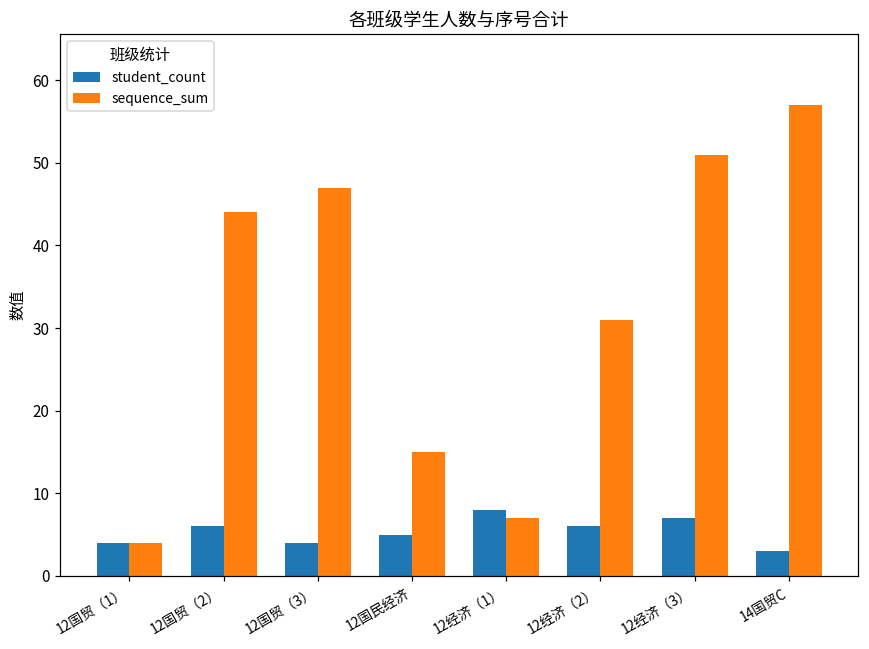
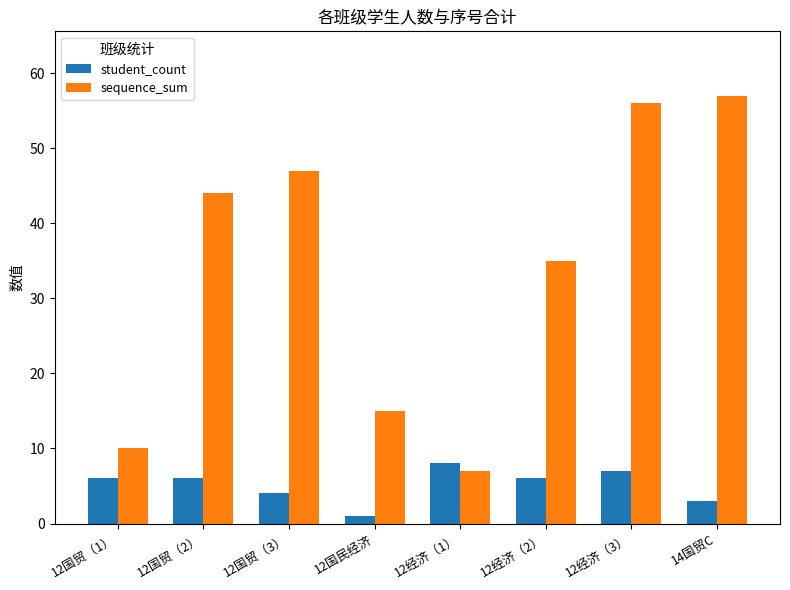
student_count, 12国贸（1）: 4 -> 6
sequence_sum, 12国贸（1）: 4 -> 10
student_count, 12国民经济: 5 -> 1
sequence_sum, 12经济（2）: 31 -> 35
sequence_sum, 12经济（3）: 51 -> 56
